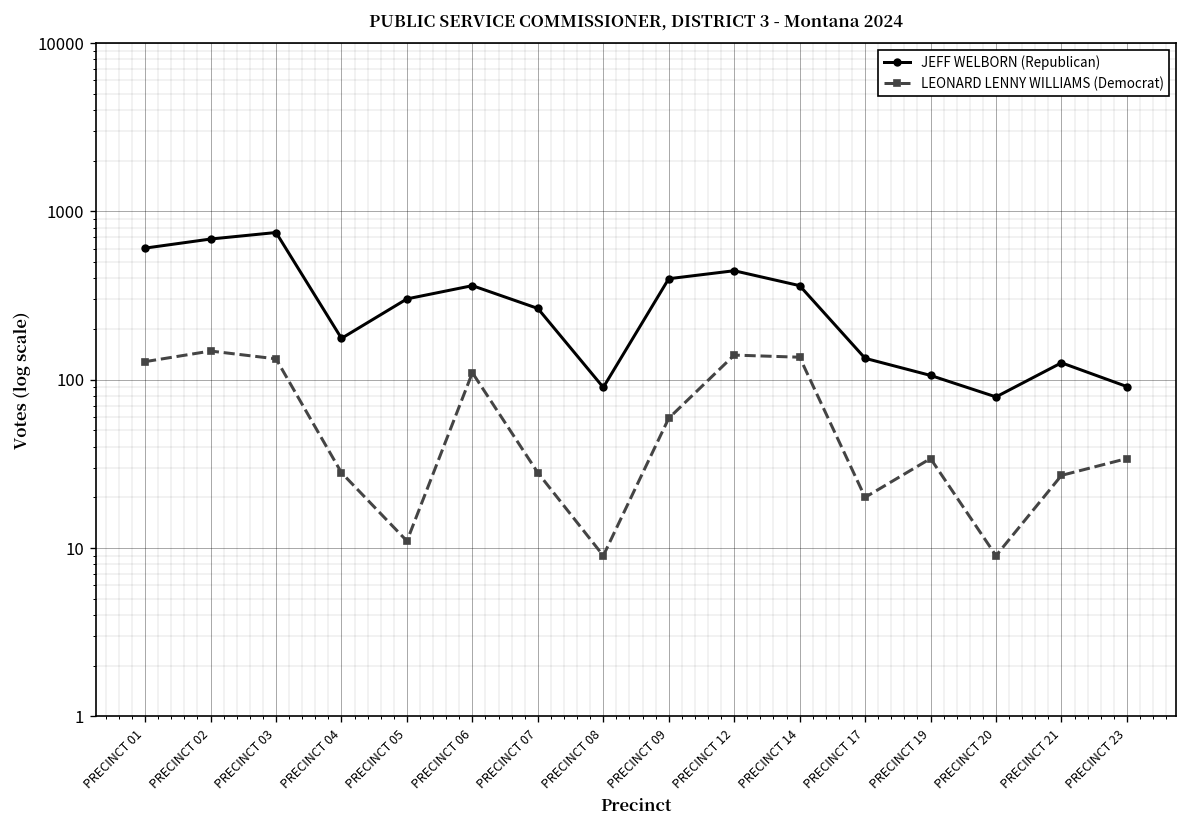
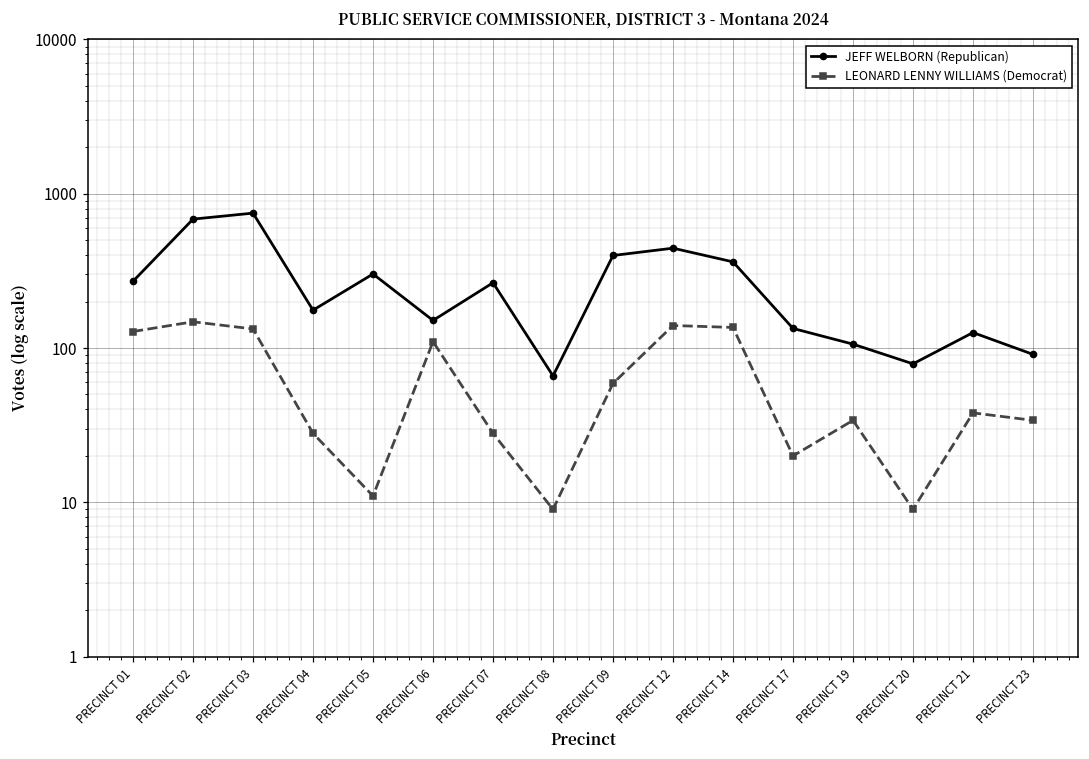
JEFF WELBORN (Republican), PRECINCT 01: 610 -> 270
JEFF WELBORN (Republican), PRECINCT 06: 360 -> 150
JEFF WELBORN (Republican), PRECINCT 08: 90 -> 70
LEONARD LENNY WILLIAMS (Democrat), PRECINCT 21: 27 -> 38
